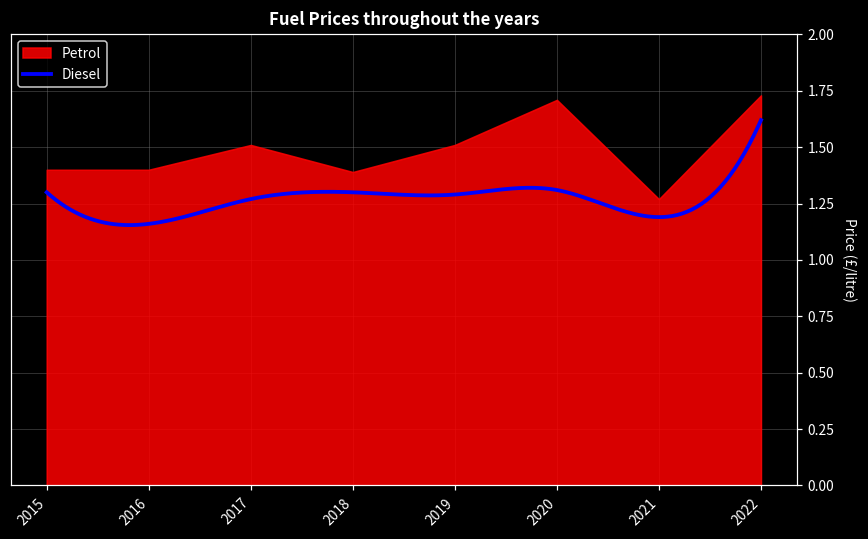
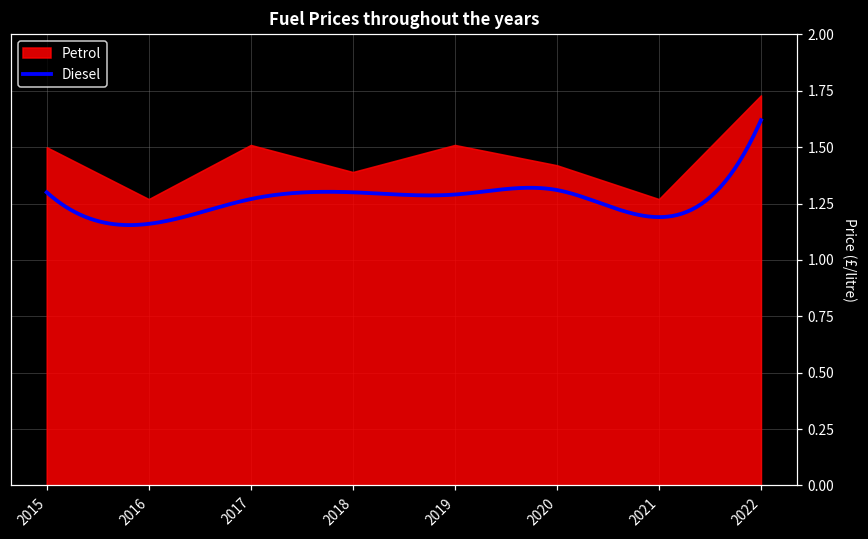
Petrol, 2015: 1.4 -> 1.5
Petrol, 2016: 1.40 -> 1.27
Petrol, 2020: 1.71 -> 1.42
